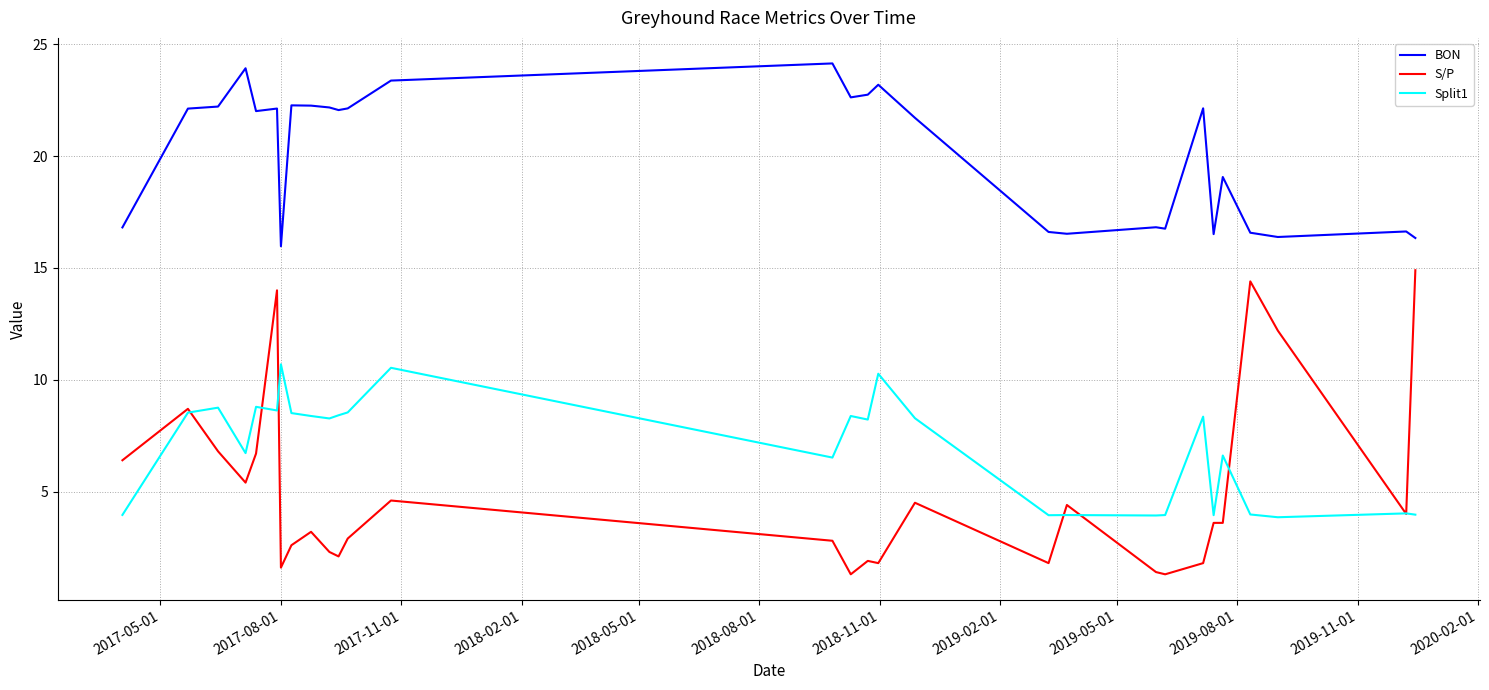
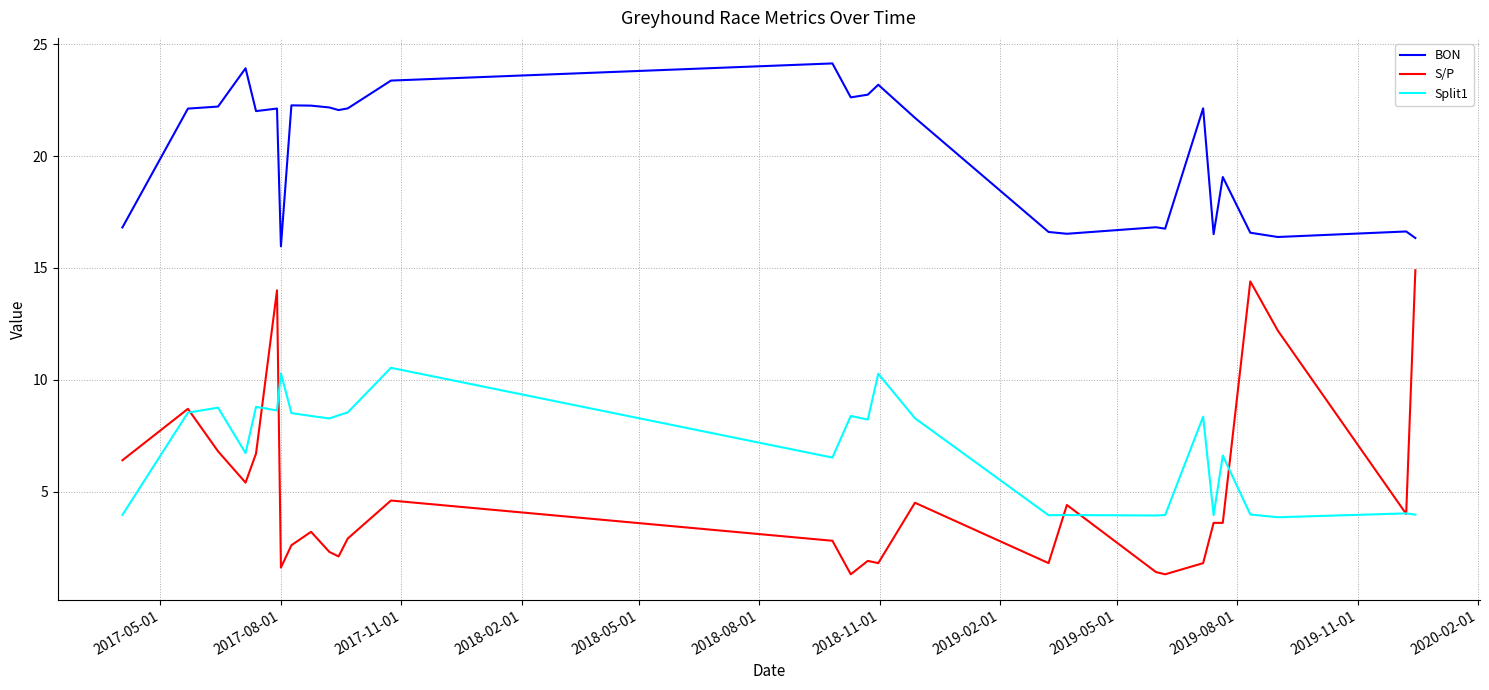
Split1, 2017-08-01: 10.7 -> 10.3
